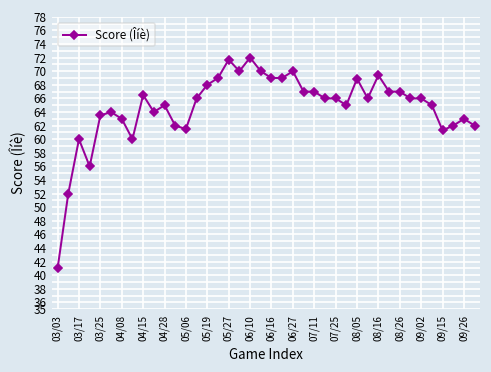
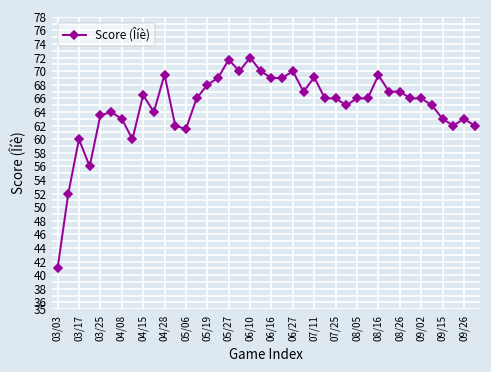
04/28: 65 -> 70
07/11: 67 -> 69
08/05: 69 -> 66
09/15: 61 -> 63
